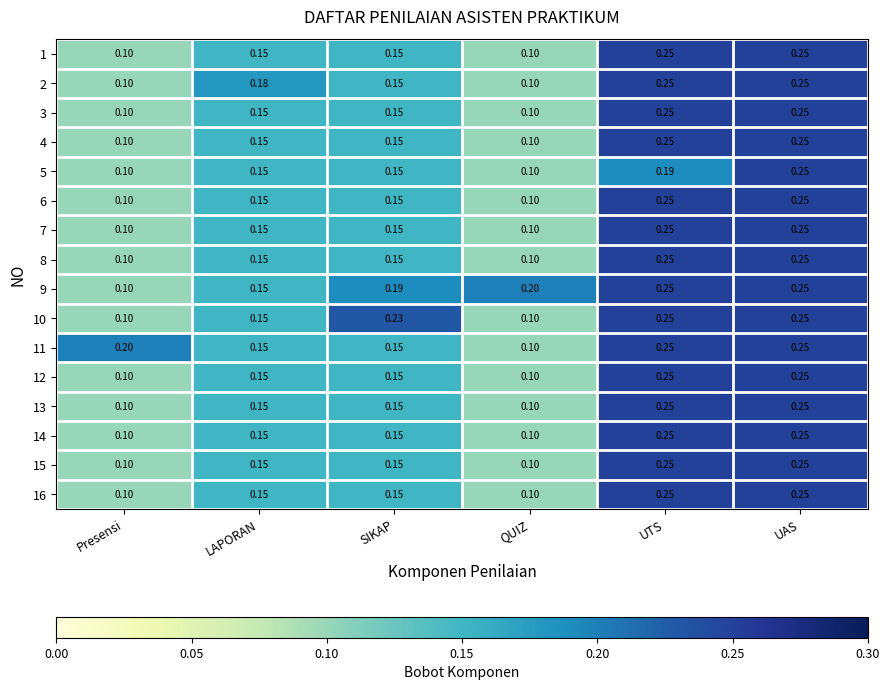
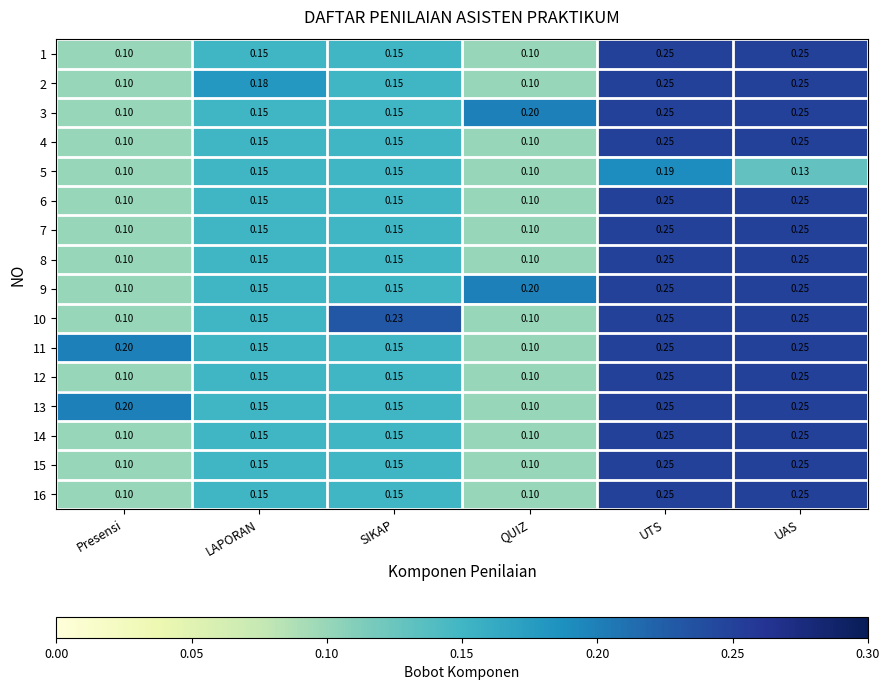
3, QUIZ: 0.10 -> 0.20
5, UAS: 0.25 -> 0.13
9, SIKAP: 0.19 -> 0.15
13, Presensi: 0.10 -> 0.20
